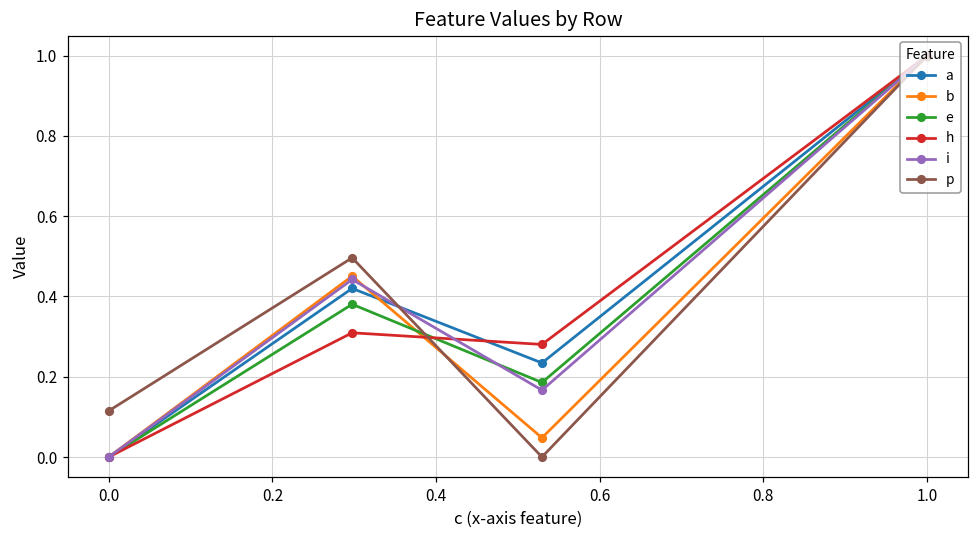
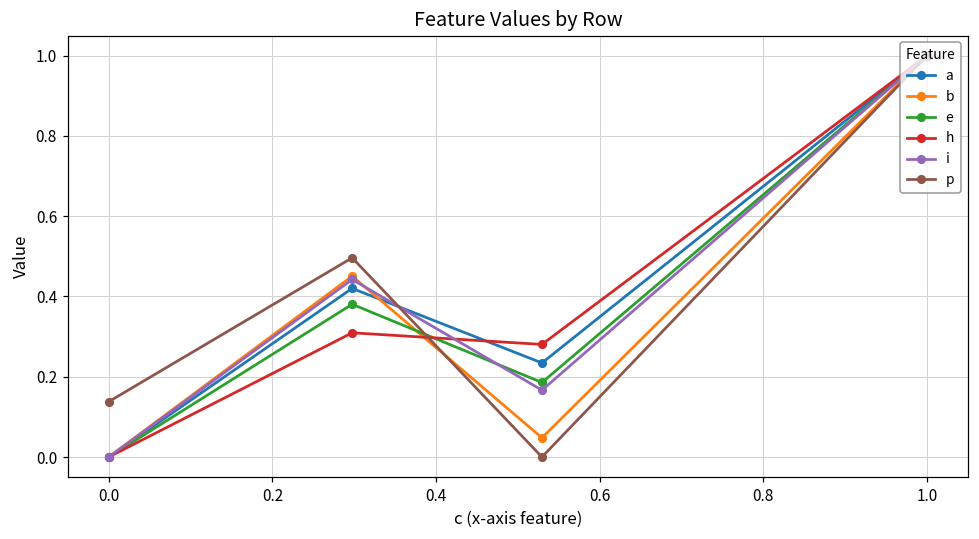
p, 0.0: 0.12 -> 0.14
